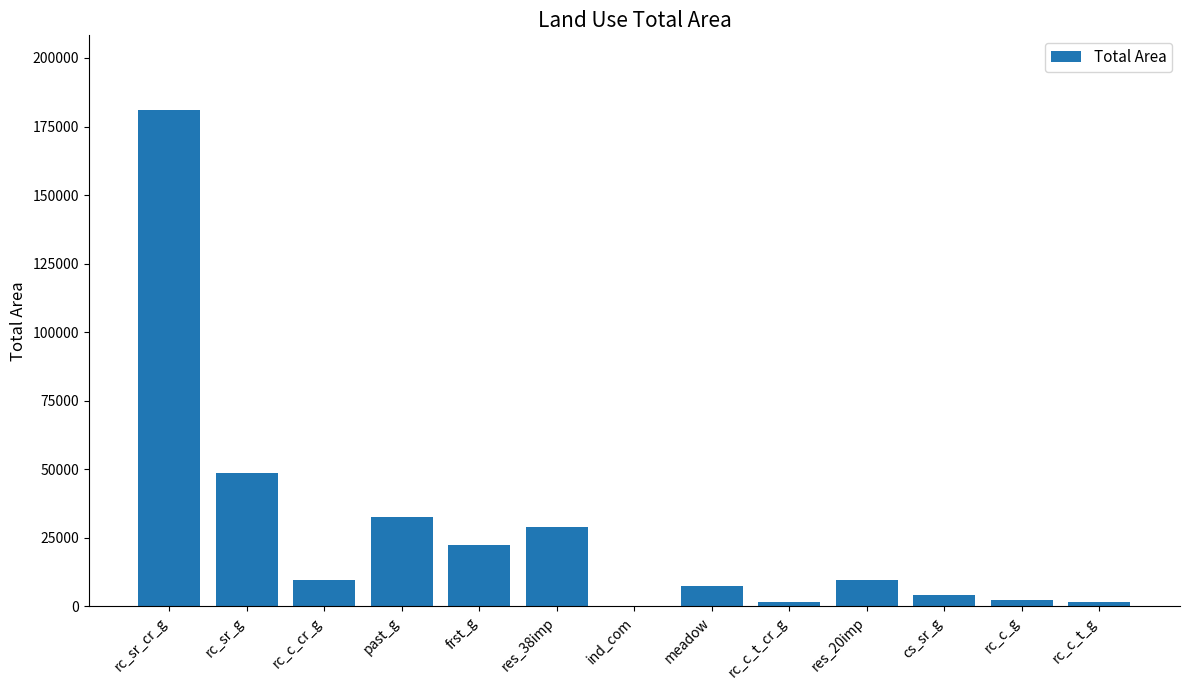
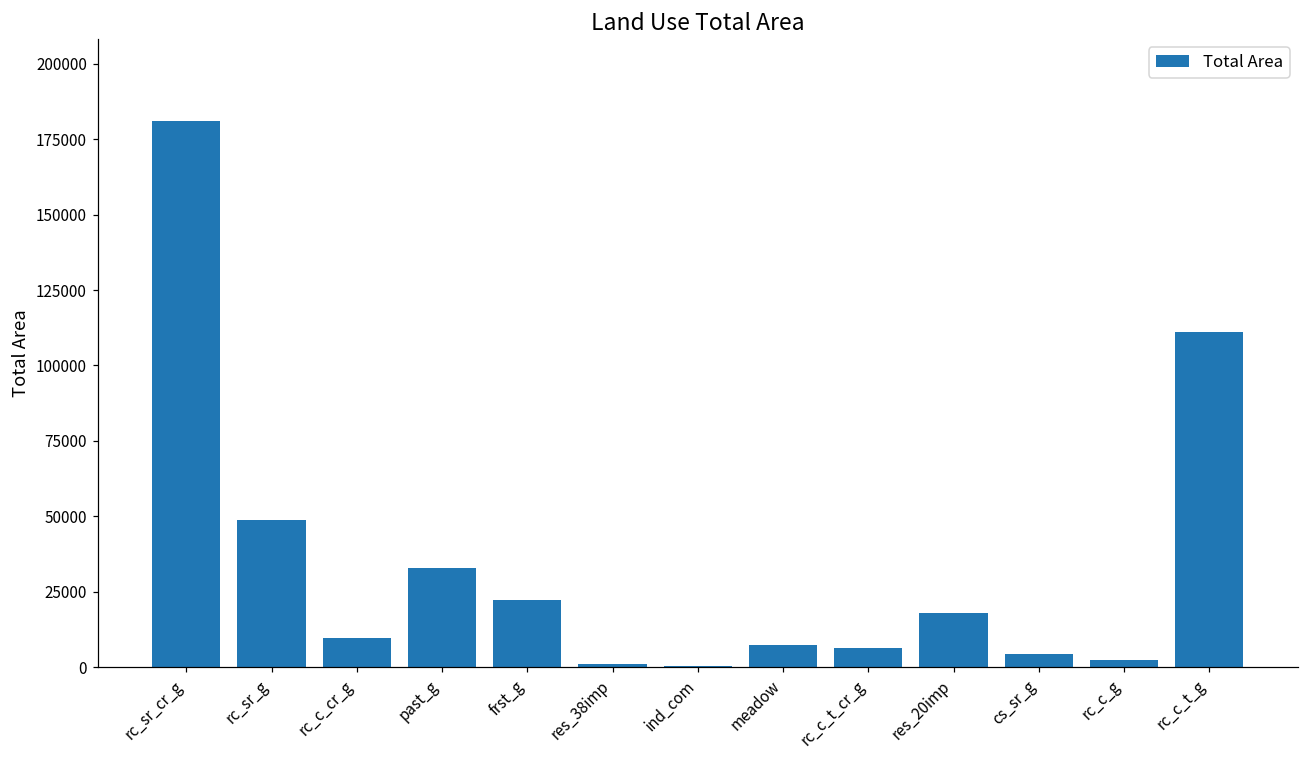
res_38imp: 29000 -> 1000
rc_c_t_cr_g: 2000 -> 6000
res_20imp: 10000 -> 18000
rc_c_t_g: 2000 -> 111000
